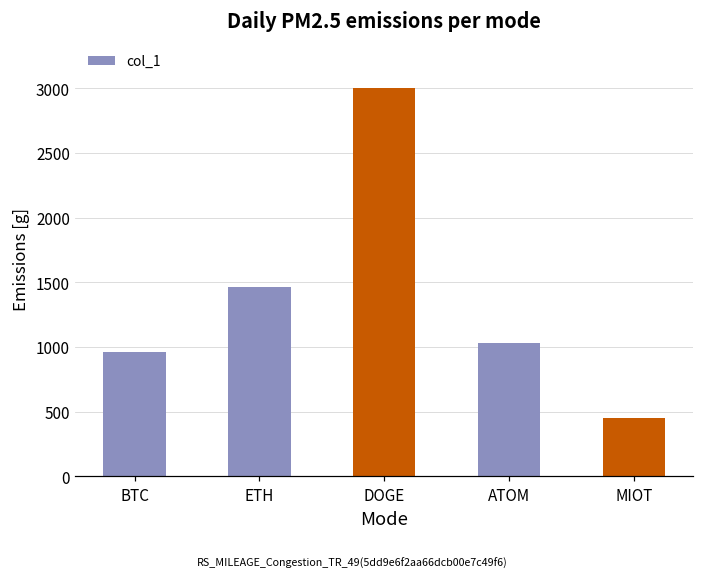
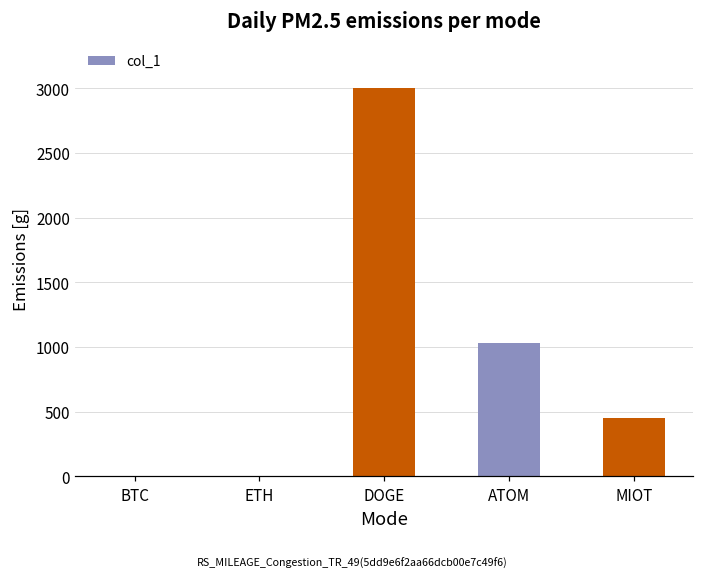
BTC: 960 -> 0
ETH: 1460 -> 0
